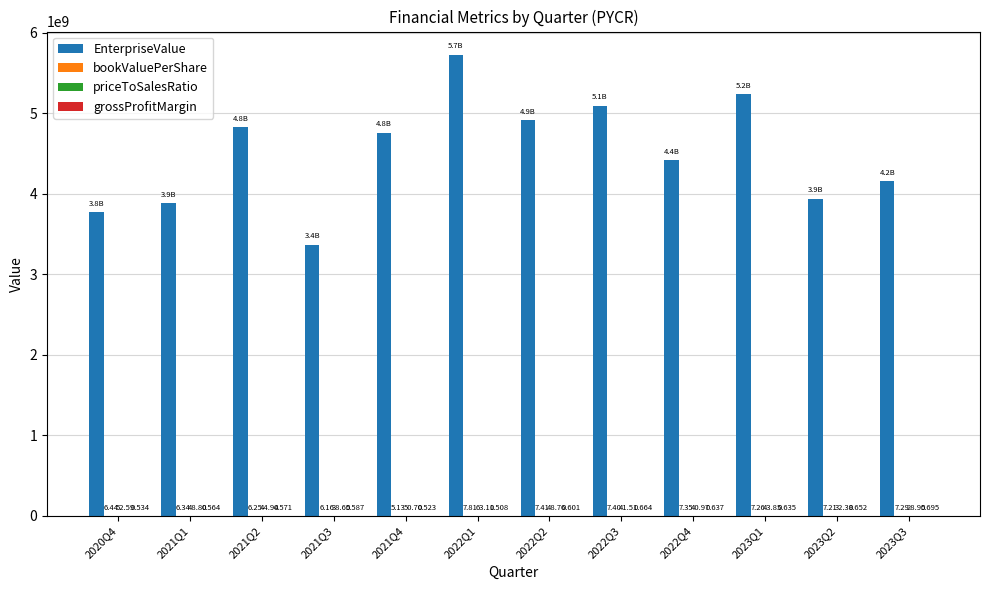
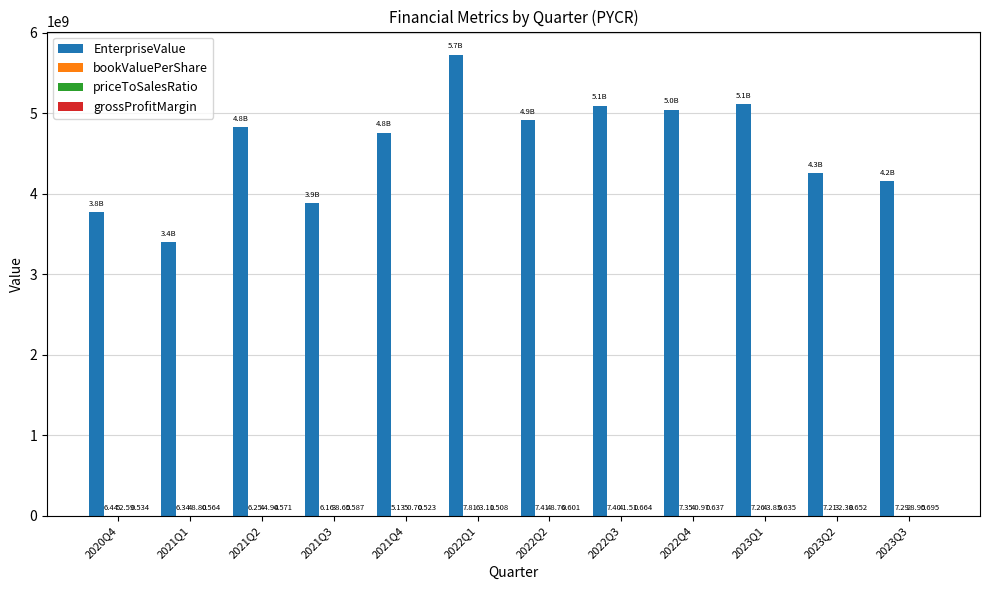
EnterpriseValue, 2021Q1: 3.9B -> 3.4B
EnterpriseValue, 2021Q3: 3.4B -> 3.9B
EnterpriseValue, 2022Q4: 4.4B -> 5.0B
EnterpriseValue, 2023Q1: 5.2B -> 5.1B
EnterpriseValue, 2023Q2: 3.9B -> 4.3B
